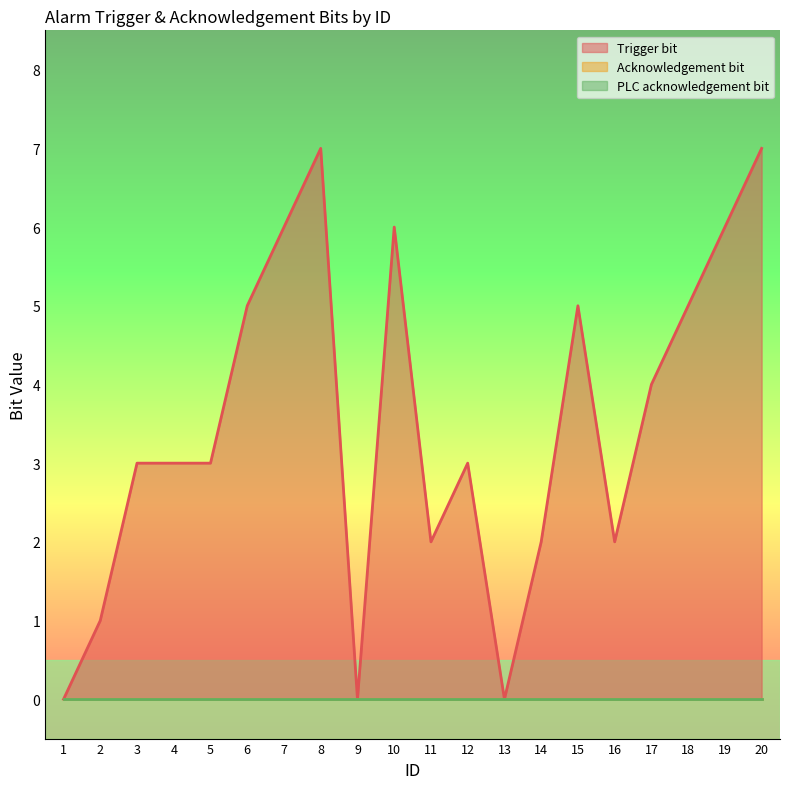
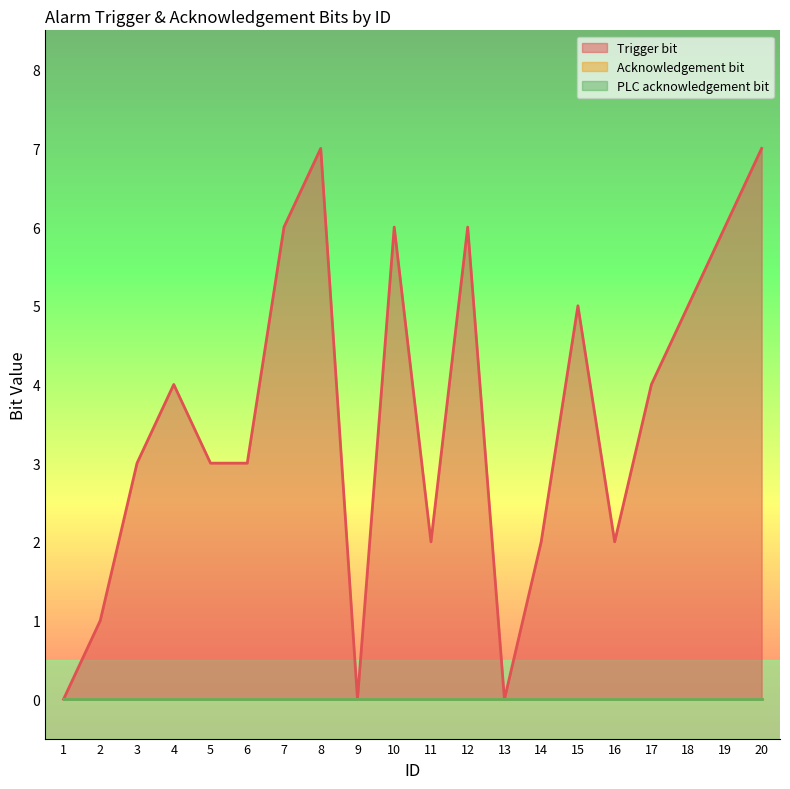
Trigger bit, 4: 3 -> 4
Trigger bit, 6: 5 -> 3
Trigger bit, 12: 3 -> 6
